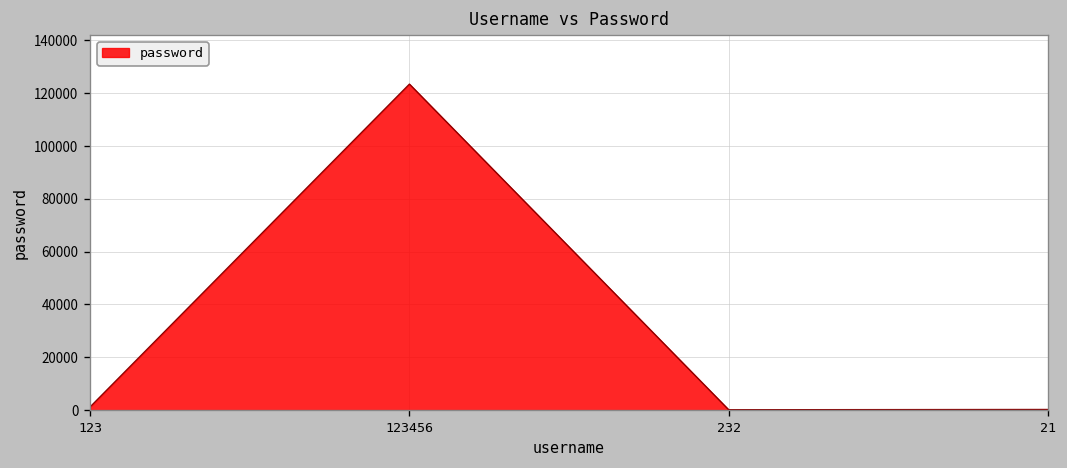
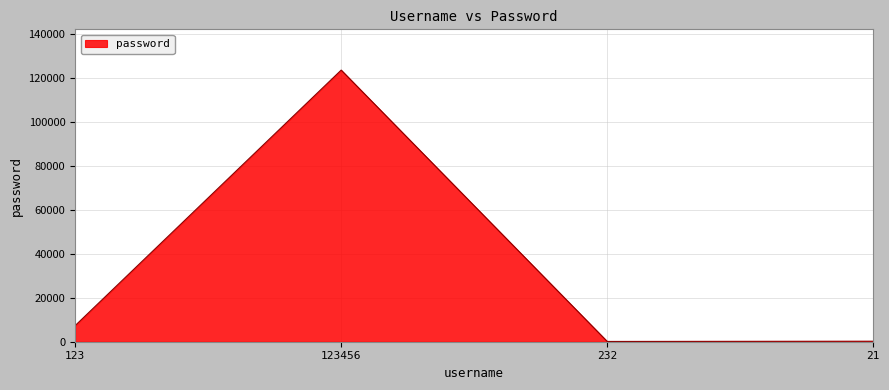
123: 1000 -> 7000
